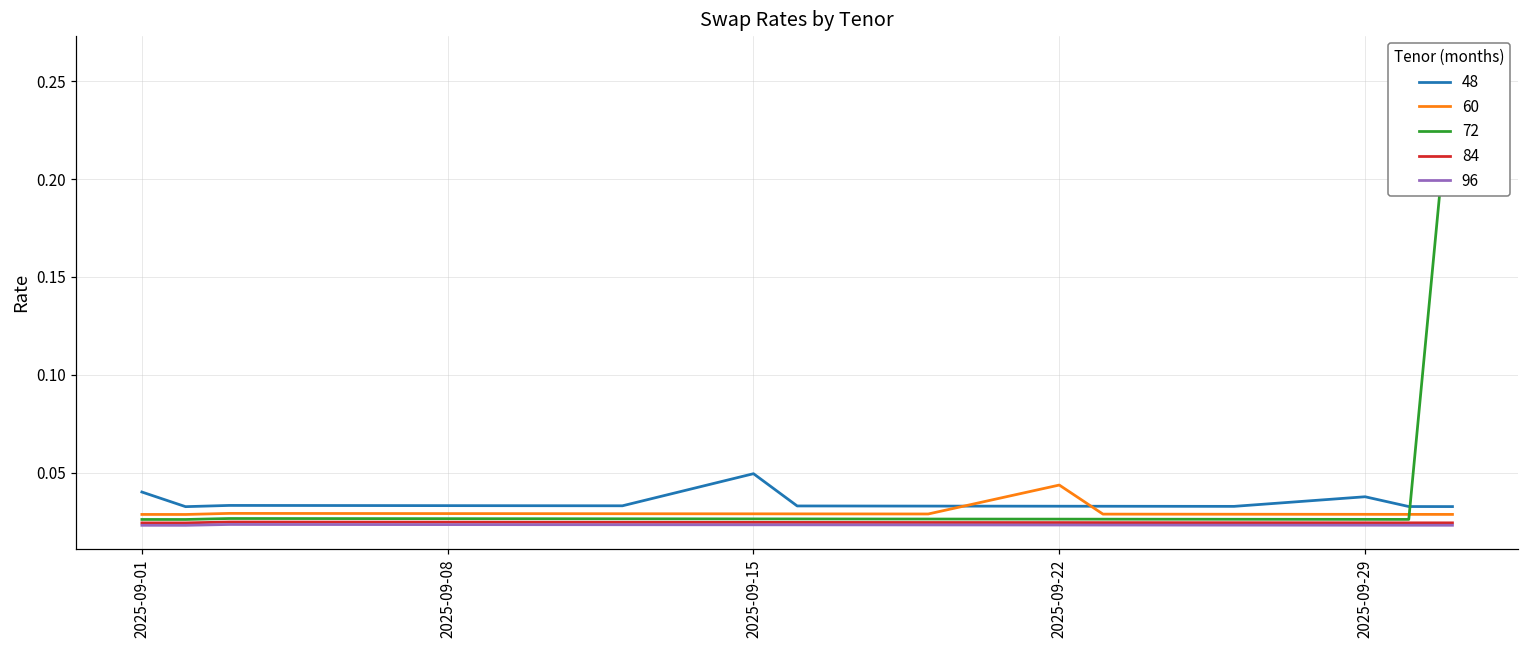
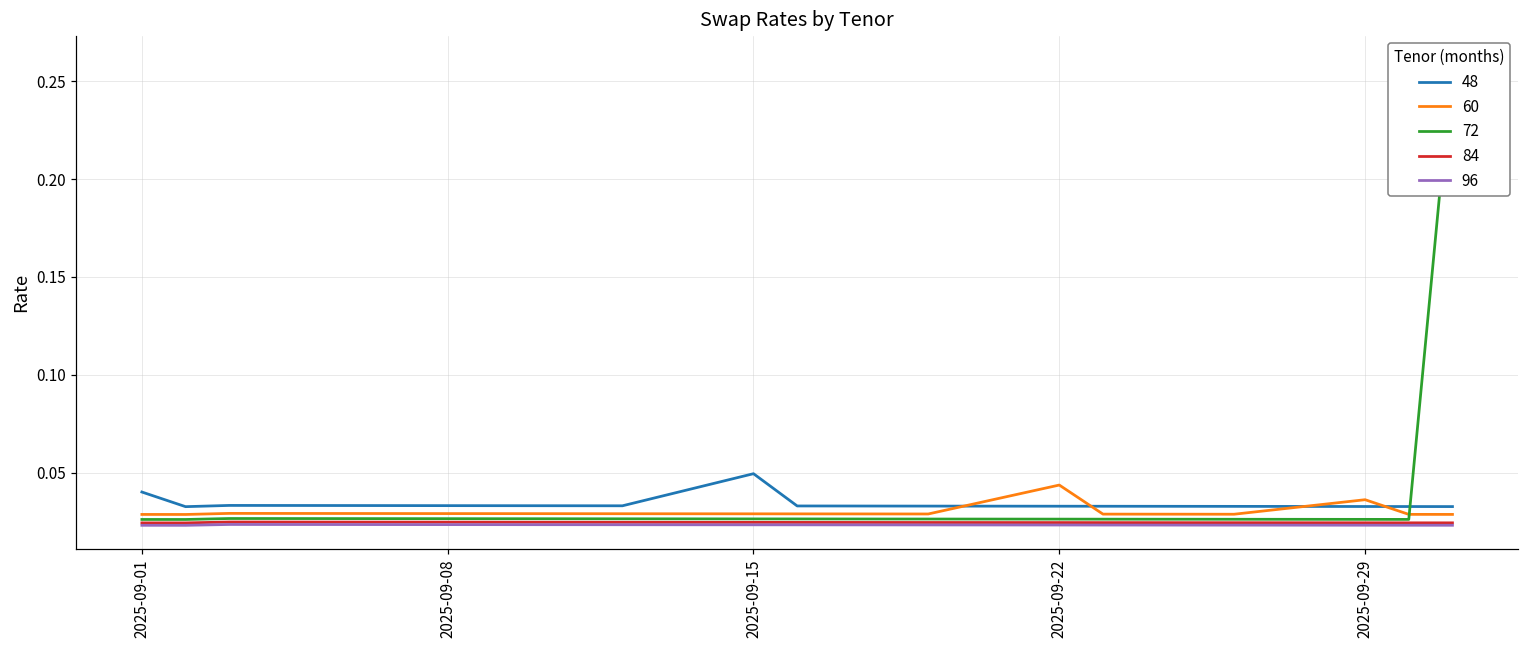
48, 2025-09-29: 0.038 -> 0.033
60, 2025-09-29: 0.029 -> 0.036
